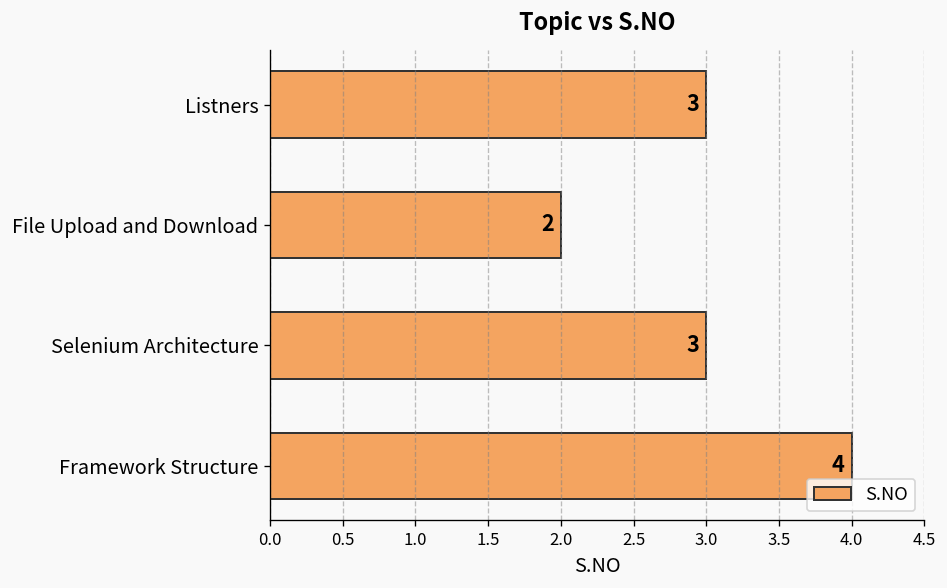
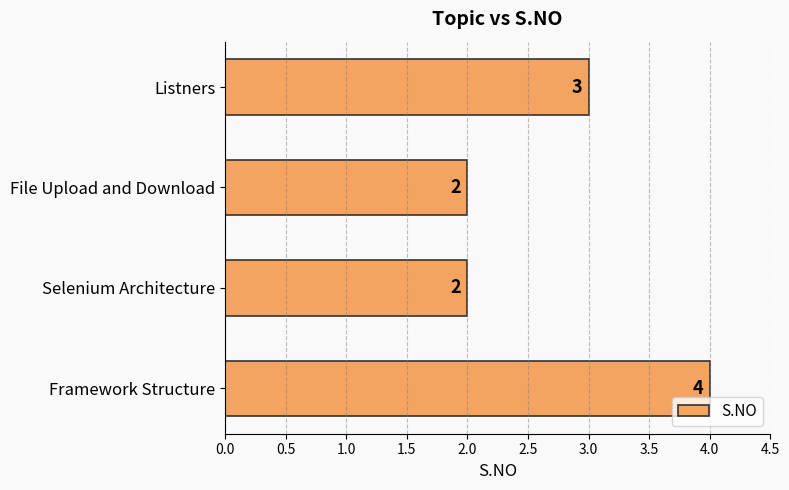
Selenium Architecture: 3 -> 2
